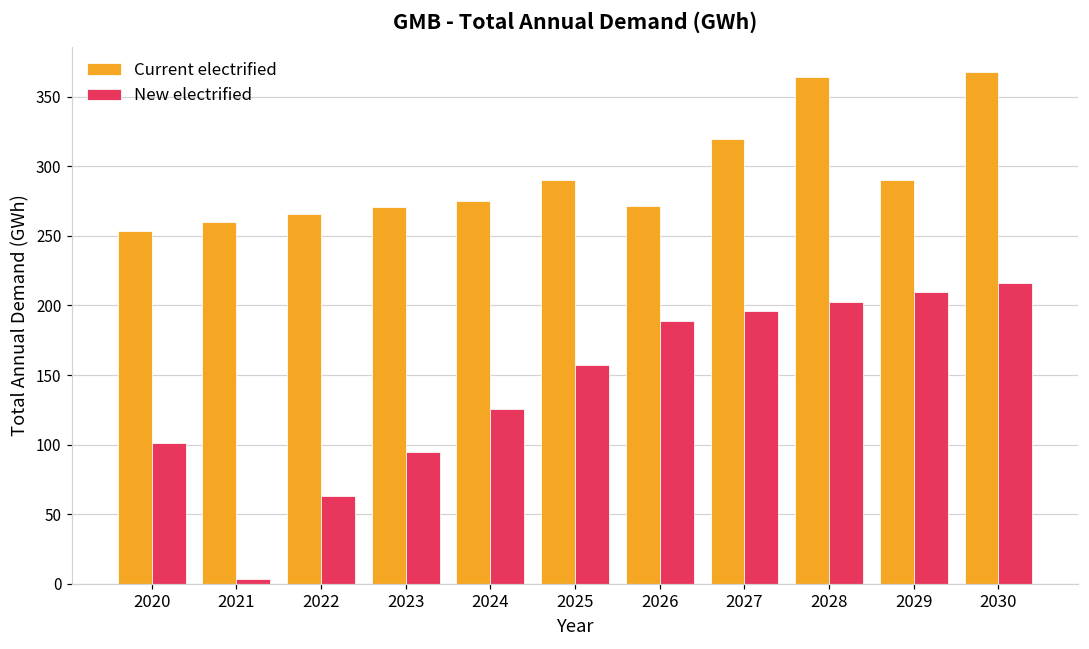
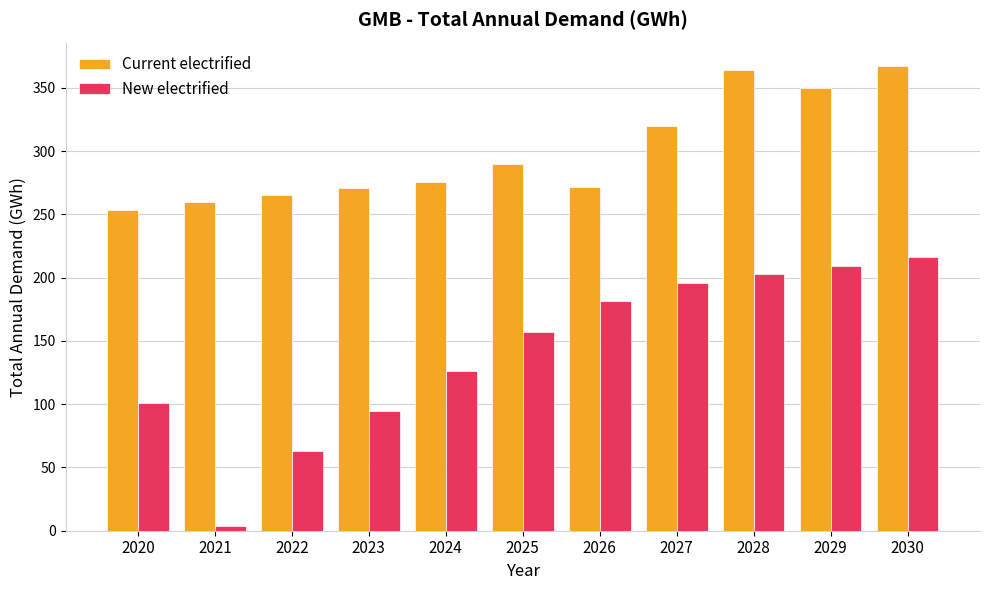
New electrified, 2026: 189 -> 182
Current electrified, 2029: 290 -> 350
